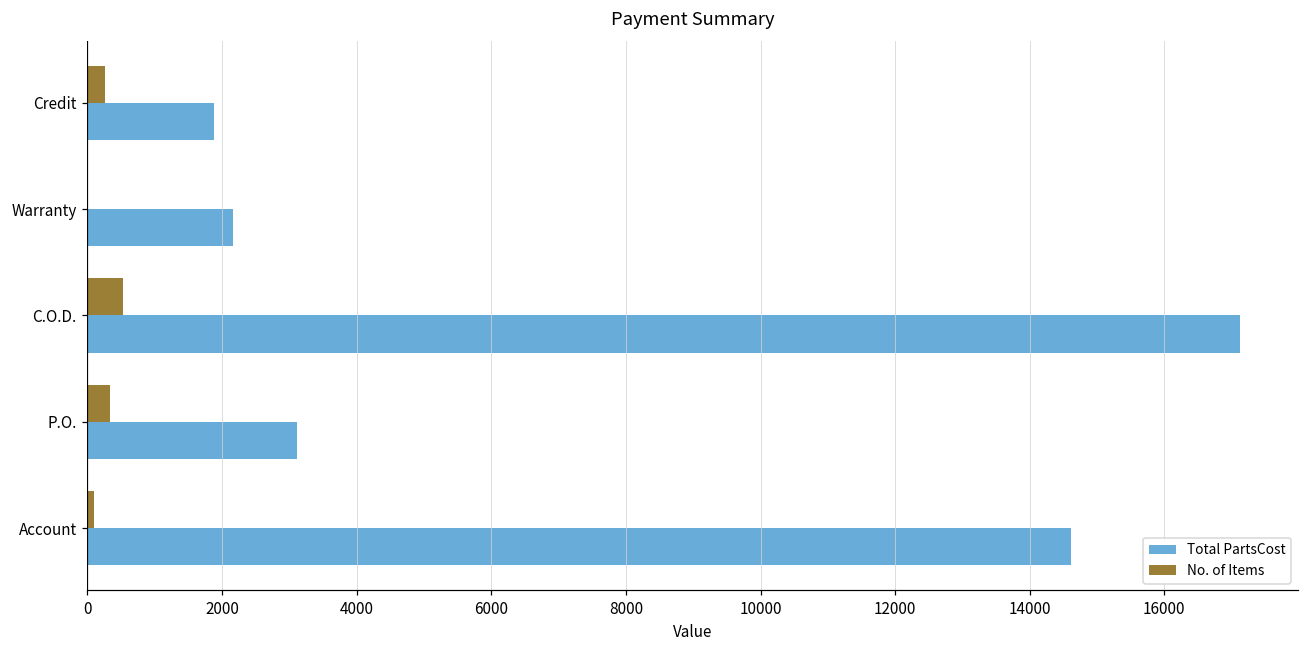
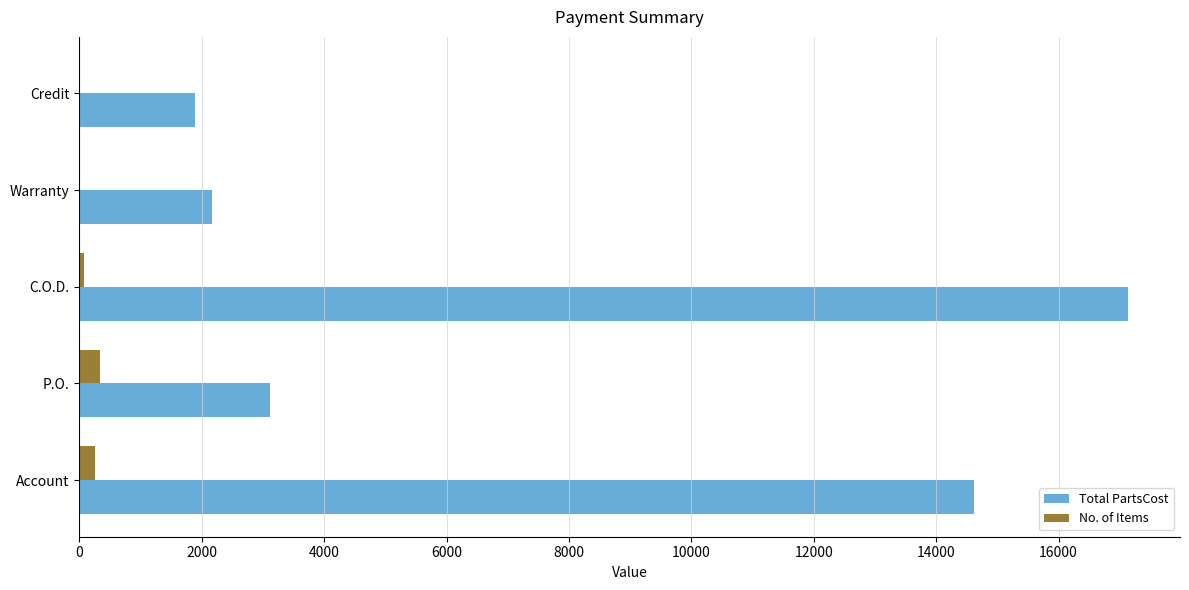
No. of Items, Credit: 300 -> 0
No. of Items, C.O.D.: 500 -> 100
No. of Items, Account: 100 -> 300
